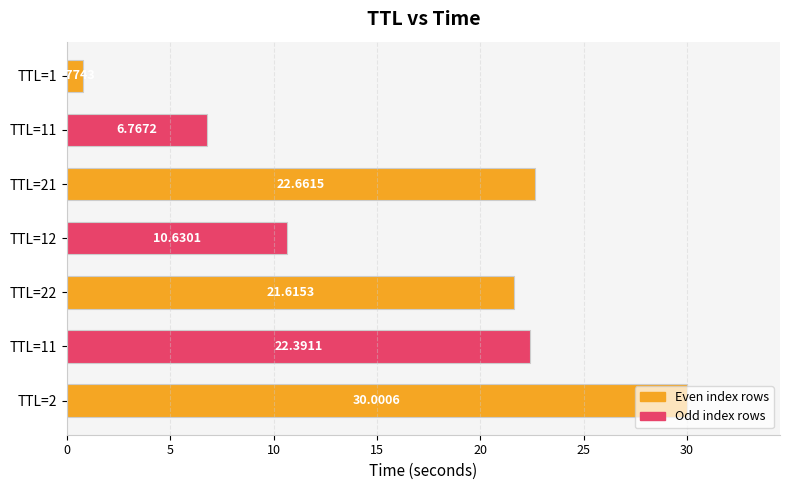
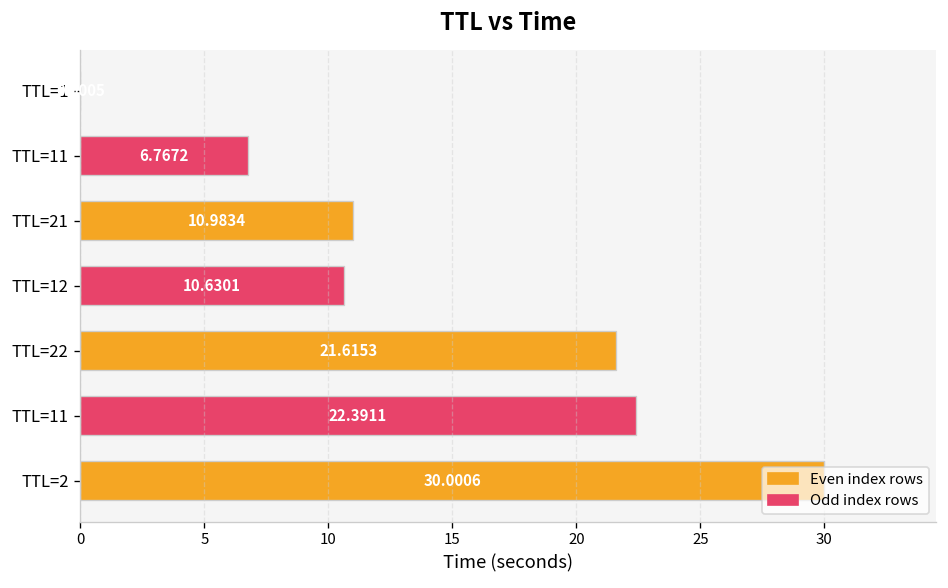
TTL=1: 0.8 -> 0.0
TTL=21: 22.6615 -> 10.9834
